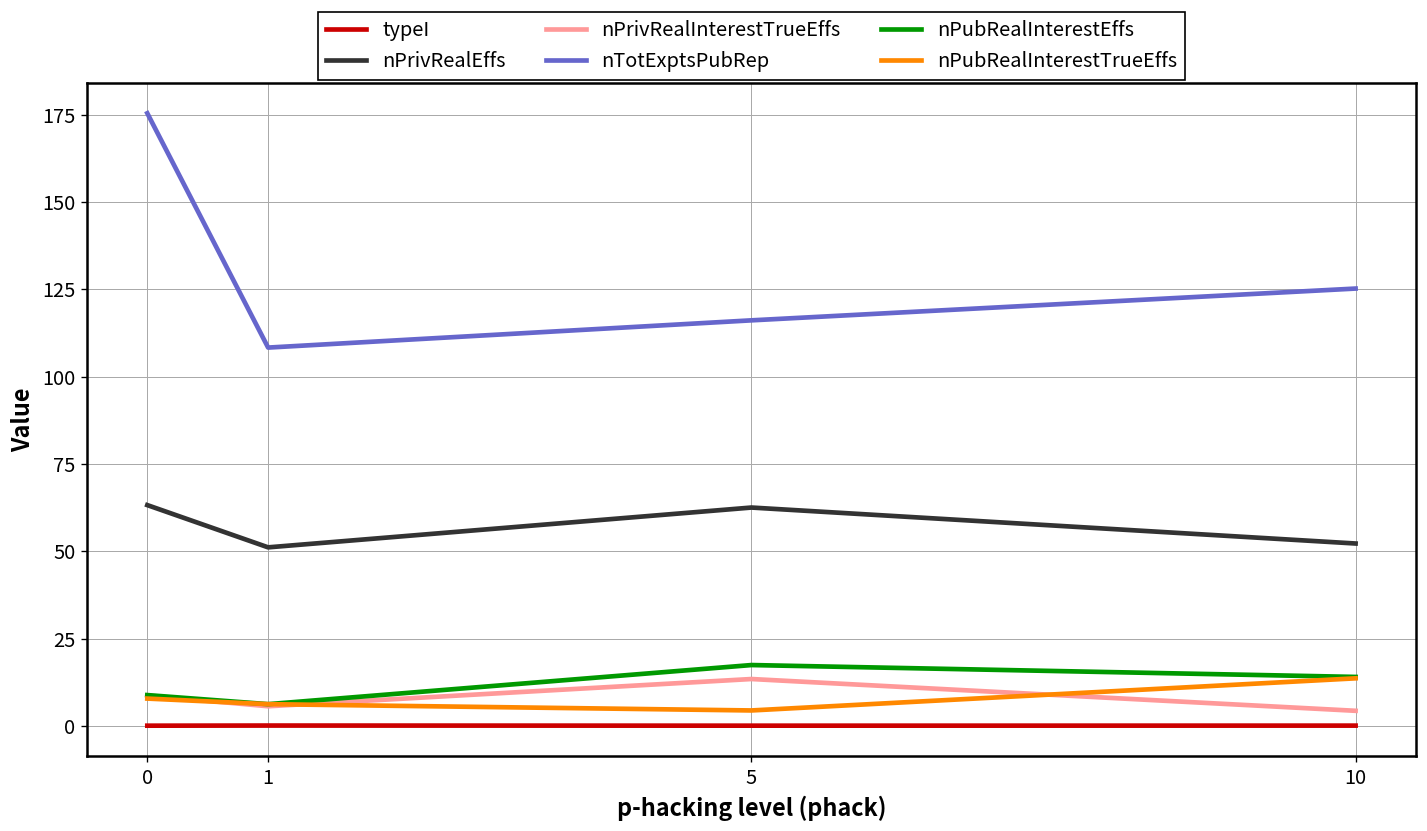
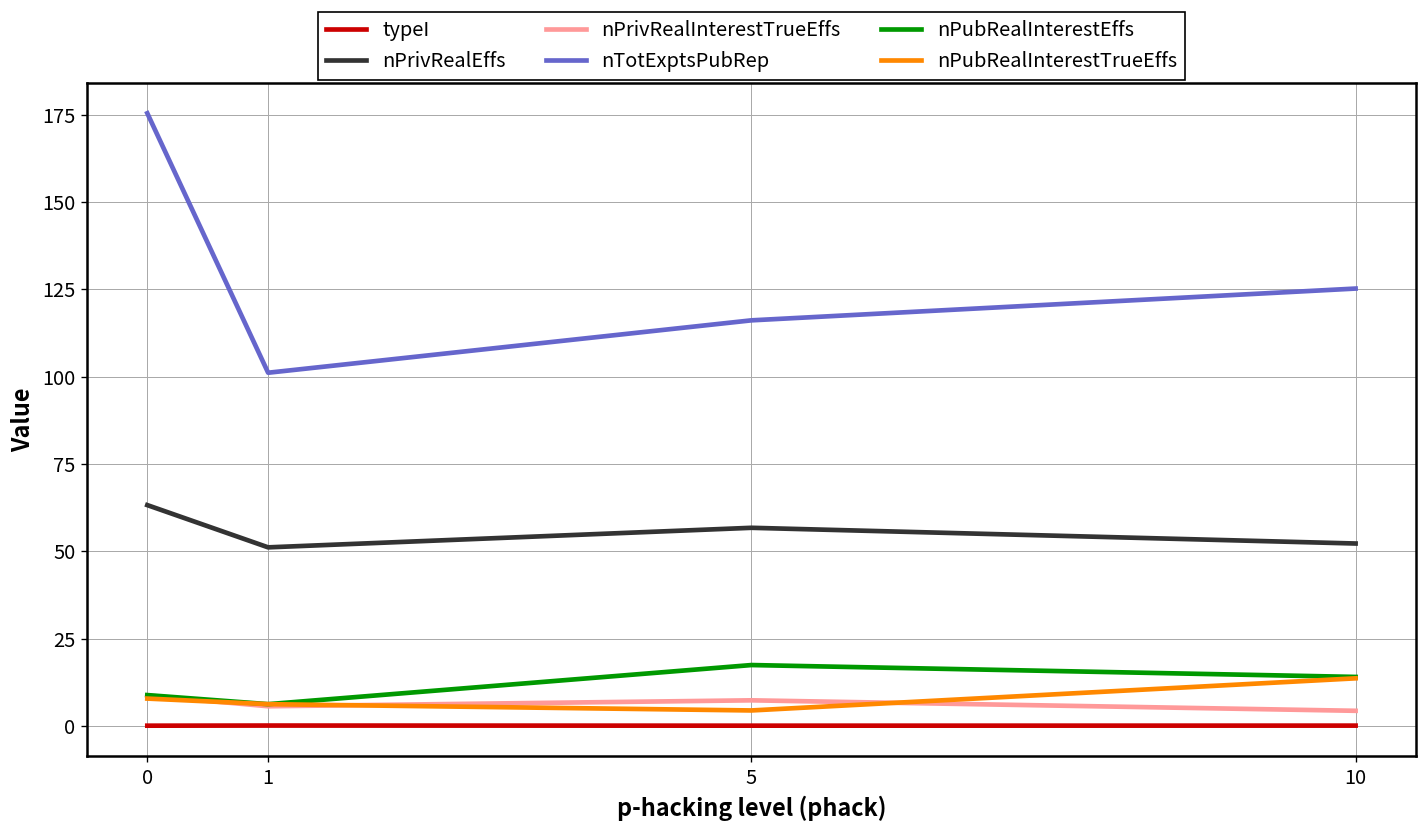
nTotExptsPubRep, 1: 108 -> 101
nPrivRealEffs, 5: 63 -> 57
nPrivRealInterestTrueEffs, 5: 13 -> 7
